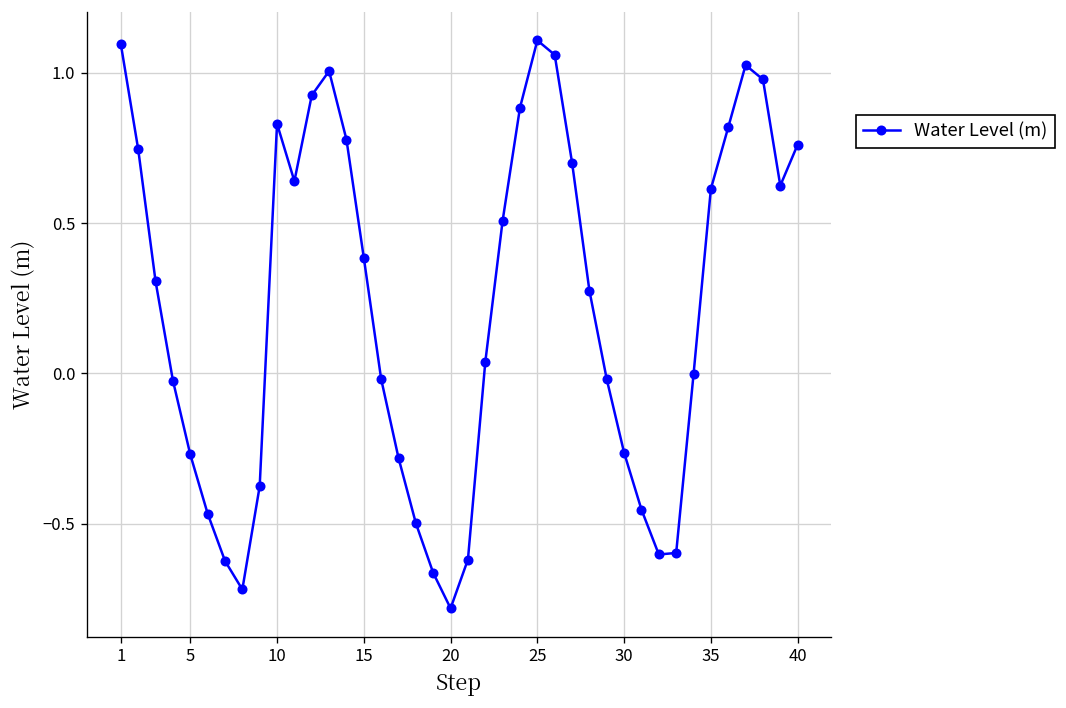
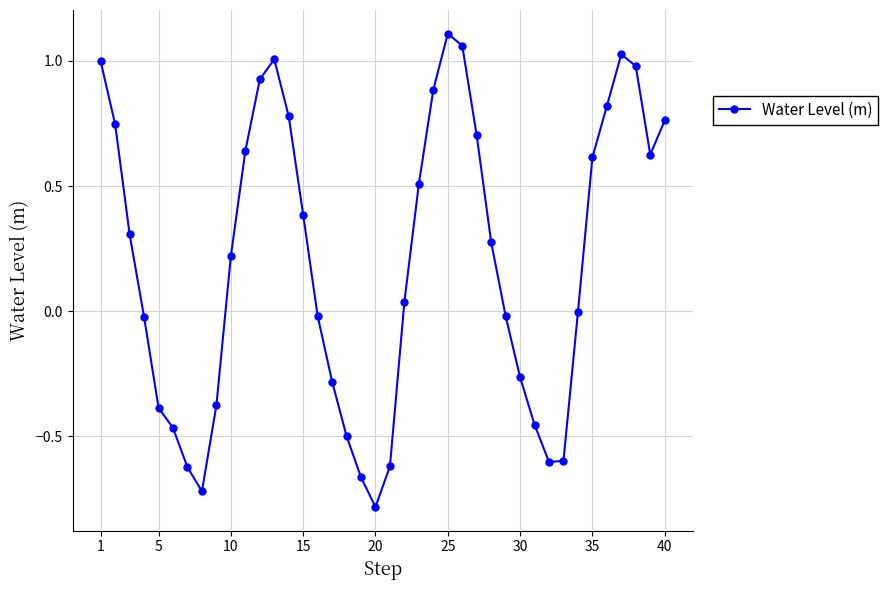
1: 1.10 -> 1.00
5: -0.27 -> -0.39
10: 0.83 -> 0.22
